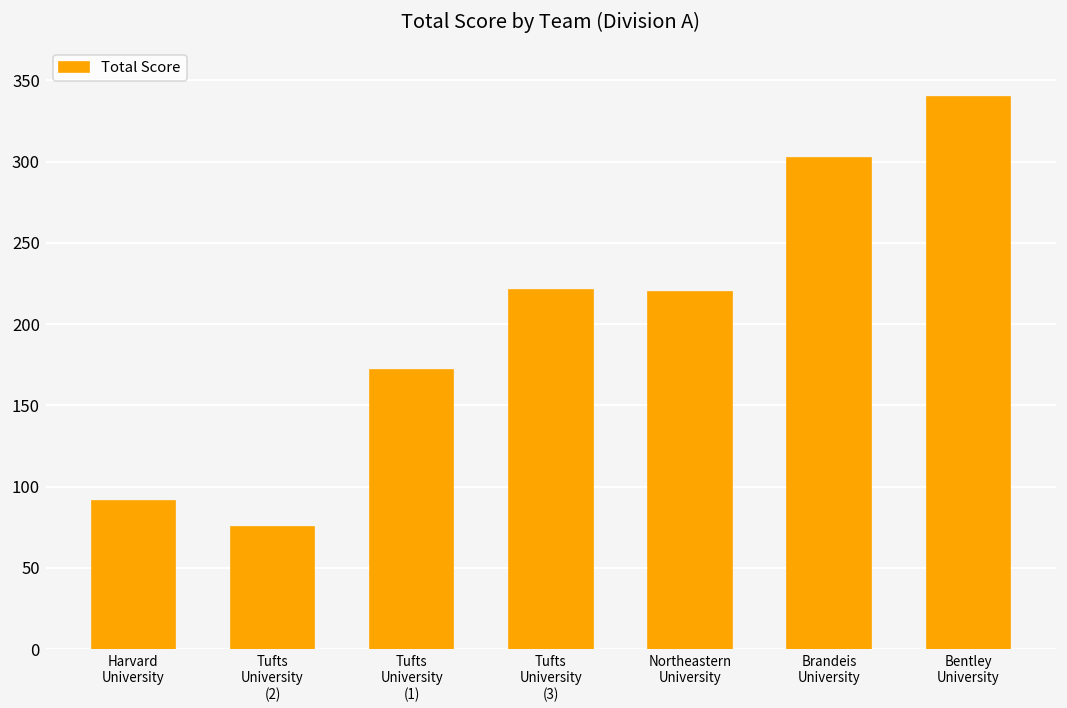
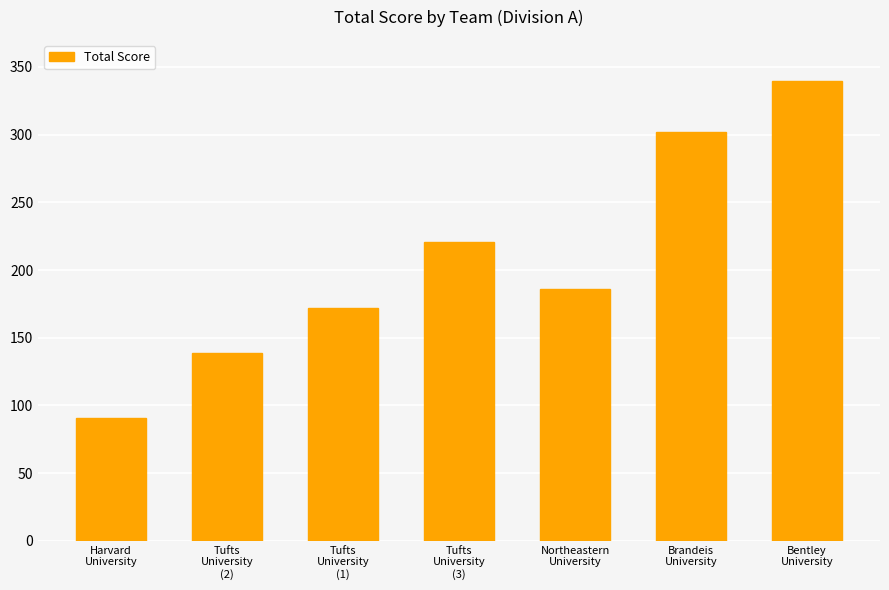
Tufts University (2): 75 -> 139
Northeastern University: 220 -> 186
